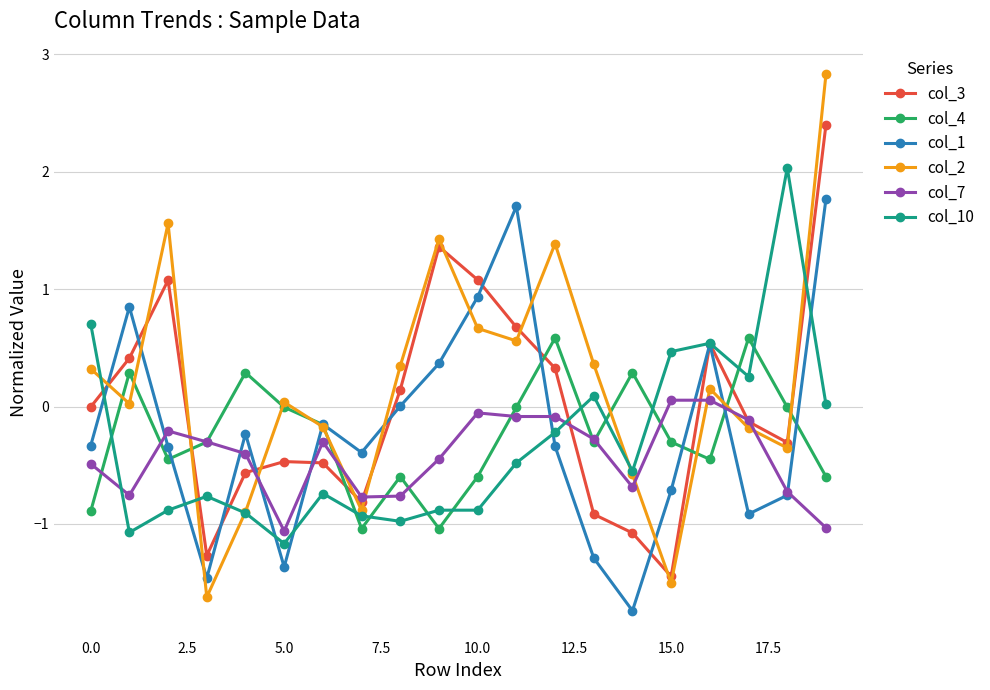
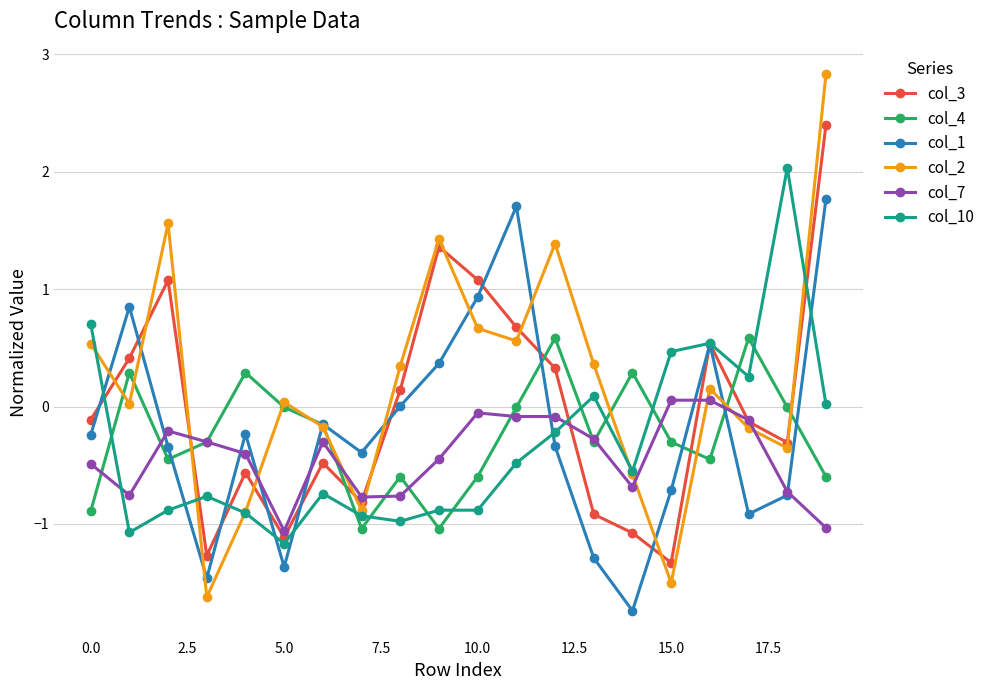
col_3, 0.0: 0.00 -> -0.11
col_1, 0.0: -0.33 -> -0.24
col_2, 0.0: 0.32 -> 0.54
col_3, 5.0: -0.47 -> -1.11
col_3, 15.0: -1.45 -> -1.33
